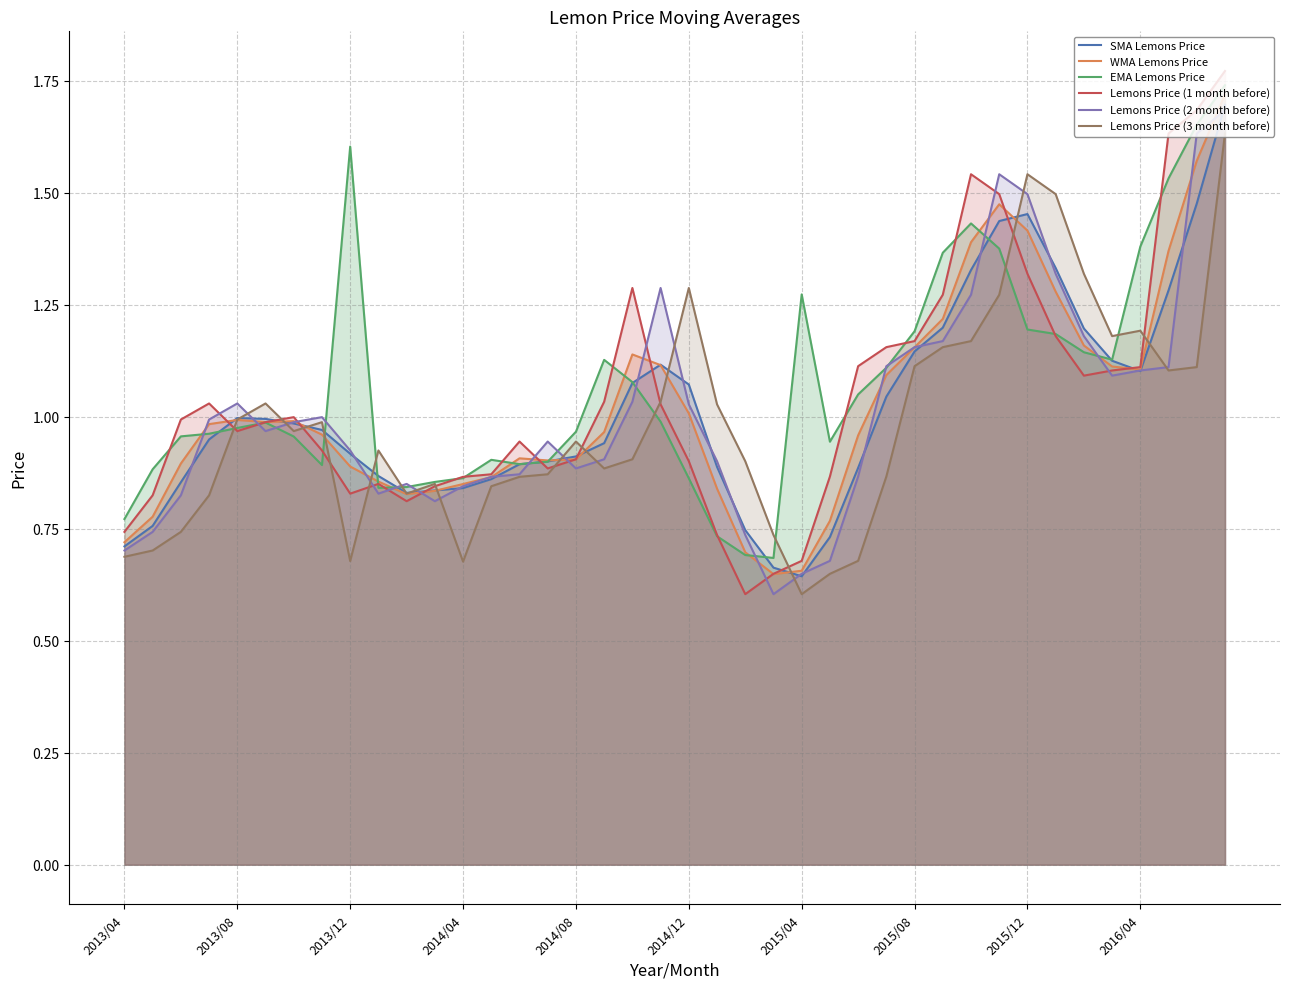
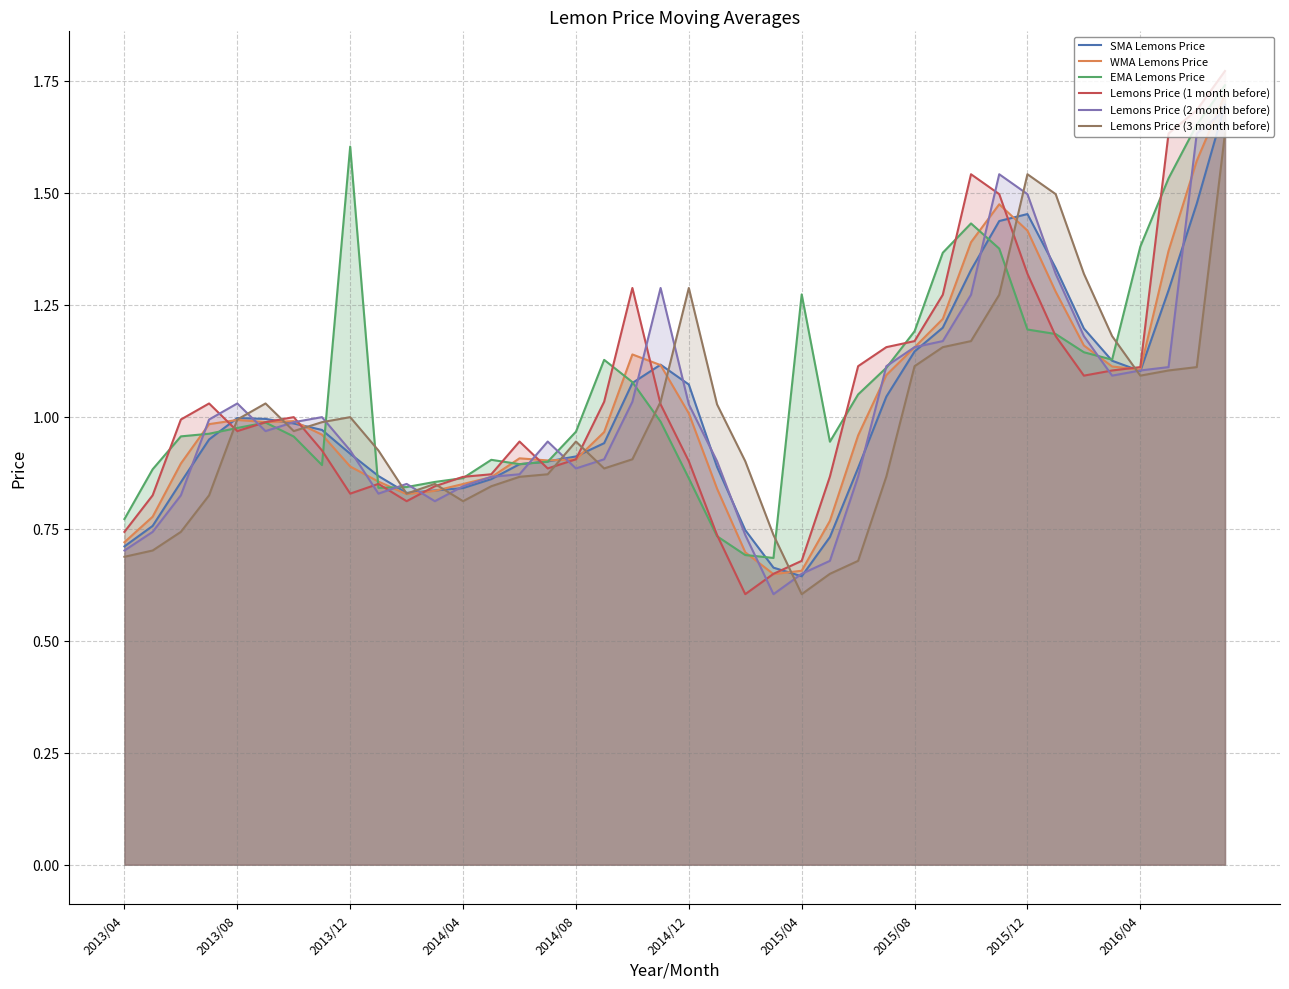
Lemons Price (3 month before), 2013/12: 0.68 -> 1.00
Lemons Price (3 month before), 2014/04: 0.68 -> 0.81
Lemons Price (3 month before), 2016/04: 1.19 -> 1.09
